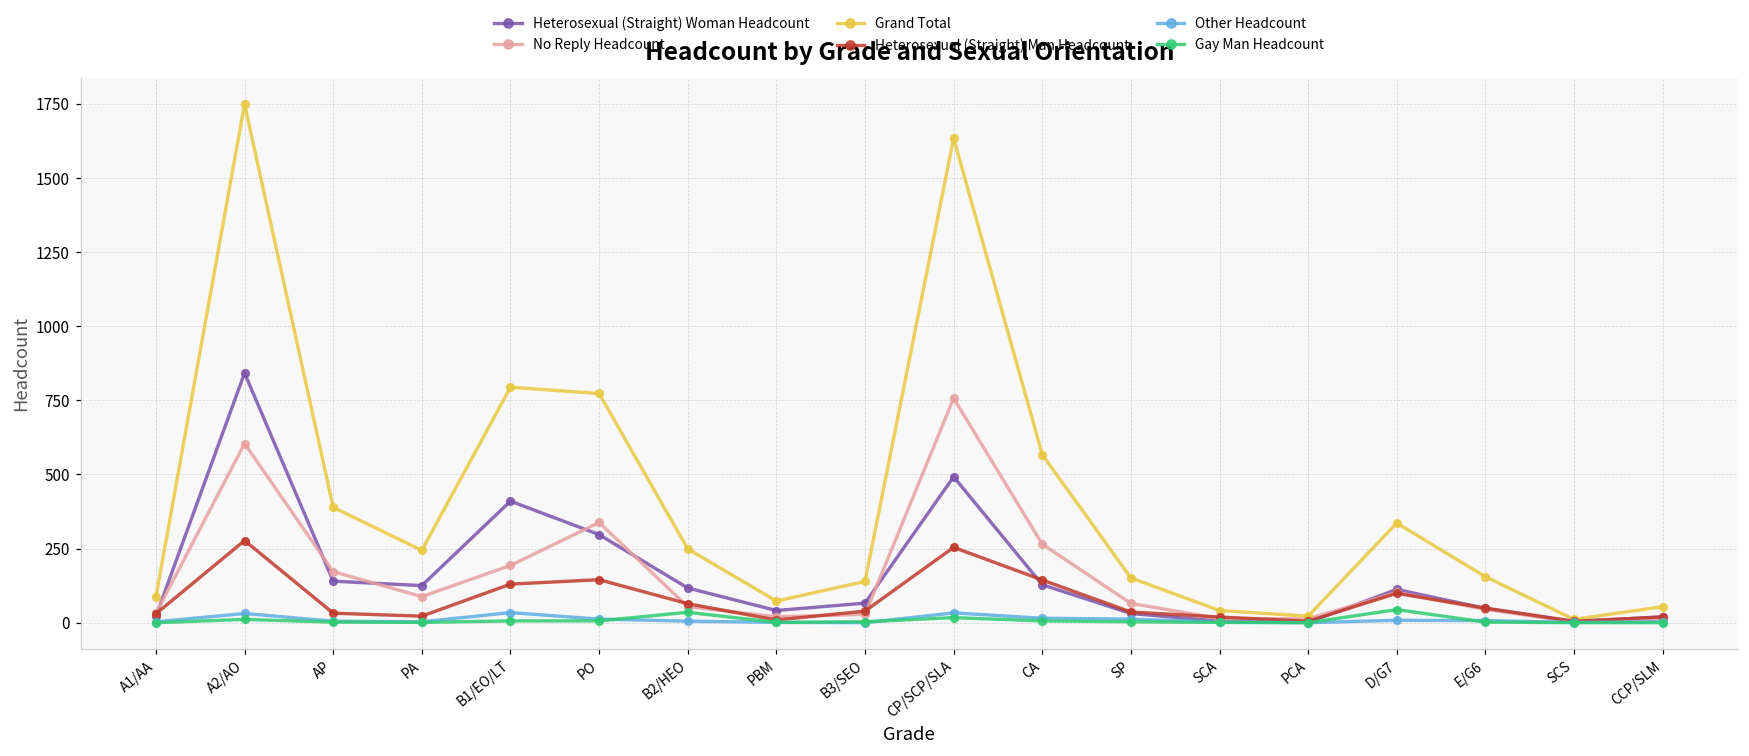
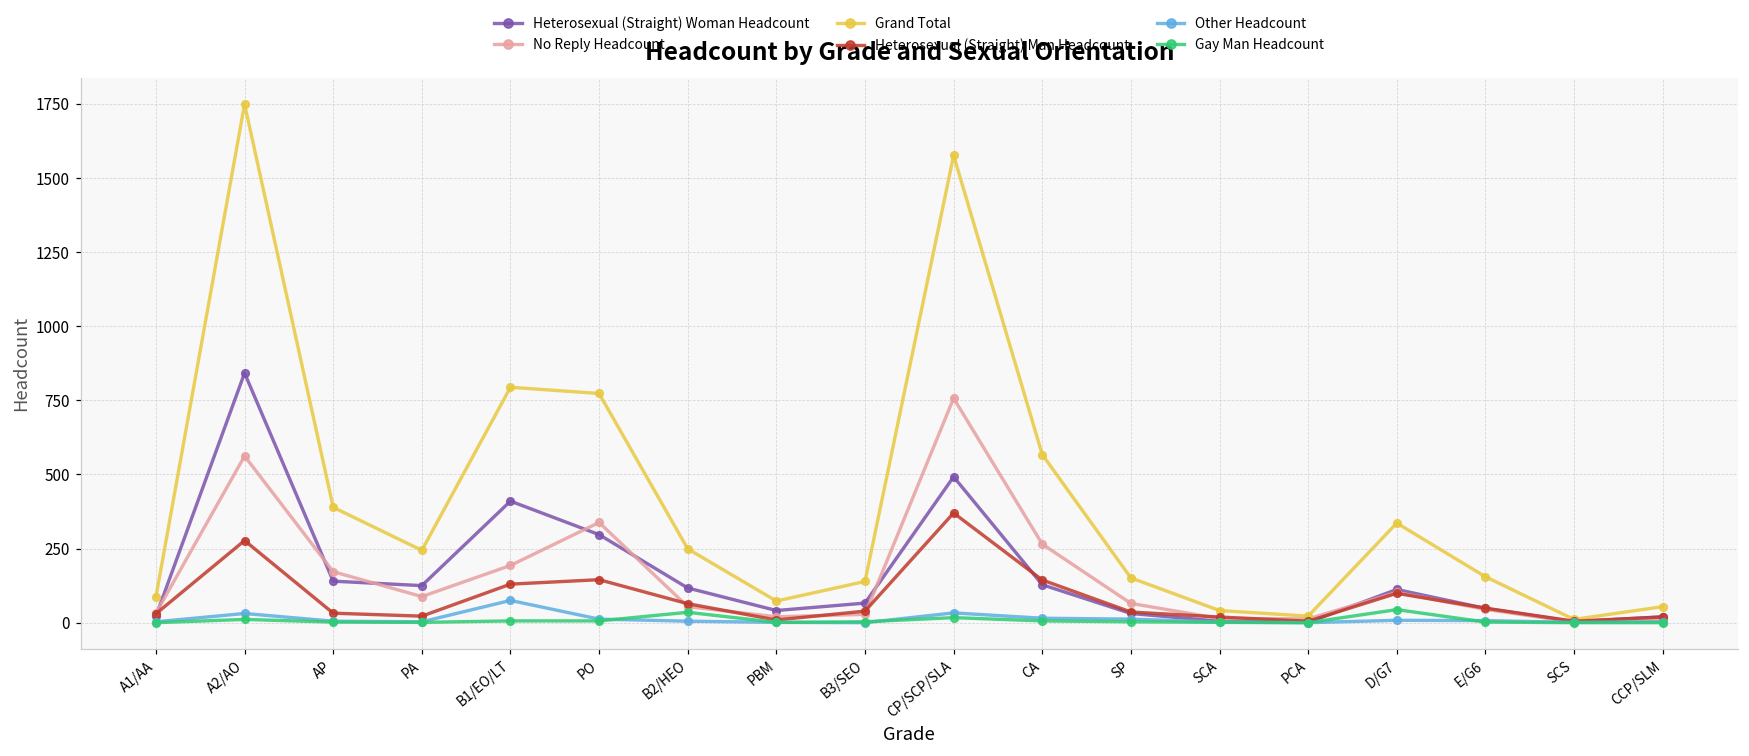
No Reply Headcount, A2/AO: 600 -> 560
Other Headcount, B1/EO/LT: 30 -> 80
Grand Total, CP/SCP/SLA: 1630 -> 1580
Heterosexual (Straight) Man Headcount, CP/SCP/SLA: 250 -> 370
